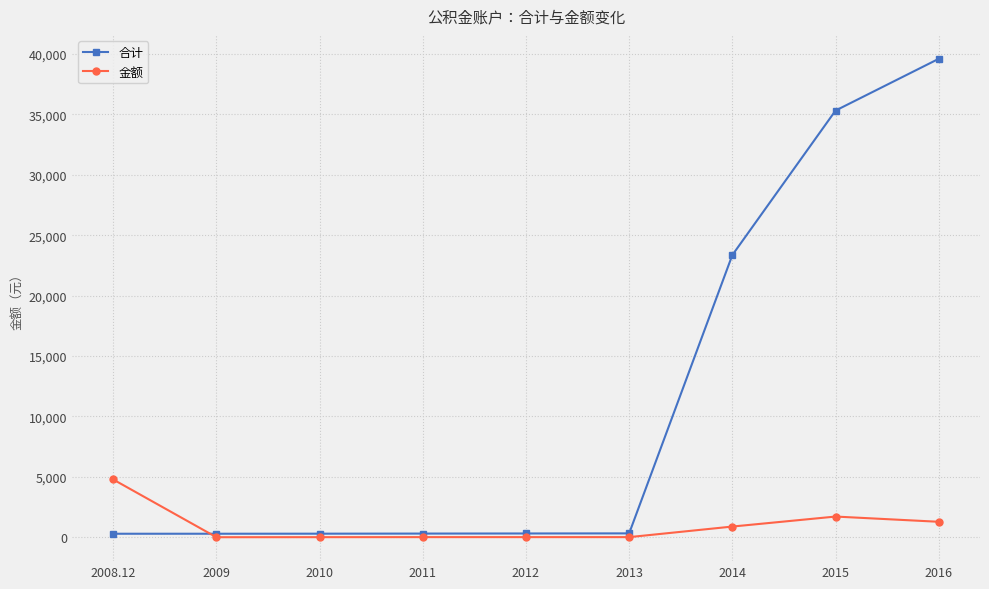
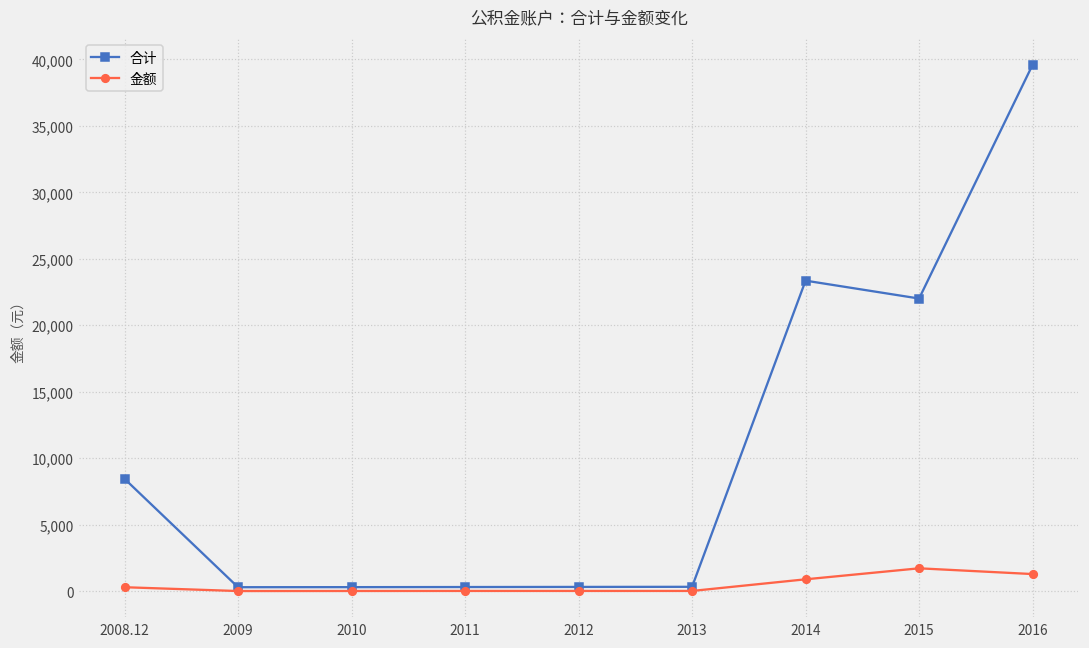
合计, 2008.12: 300 -> 8,400
金额, 2008.12: 4,800 -> 300
合计, 2015: 35,300 -> 22,000
